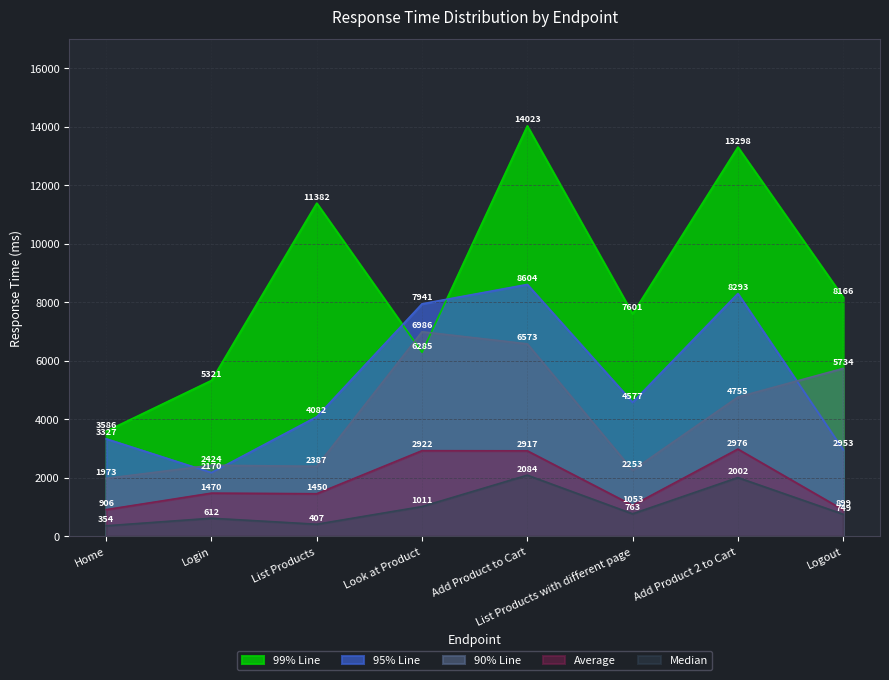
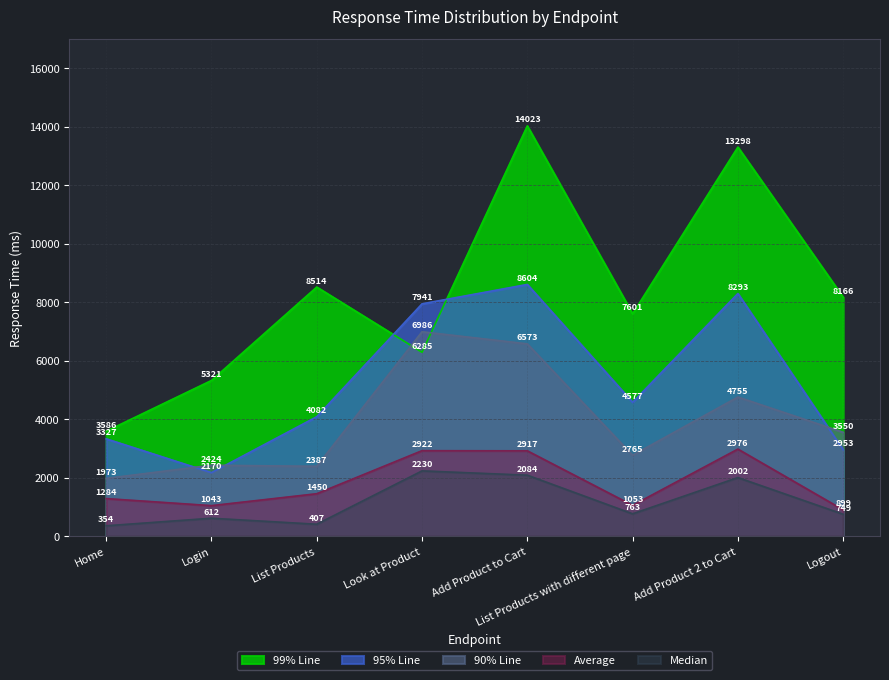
Average, Home: 906 -> 1284
Average, Login: 1470 -> 1043
99% Line, List Products: 11382 -> 8514
Median, Look at Product: 1011 -> 2230
90% Line, List Products with different page: 2253 -> 2765
90% Line, Logout: 5734 -> 3550
